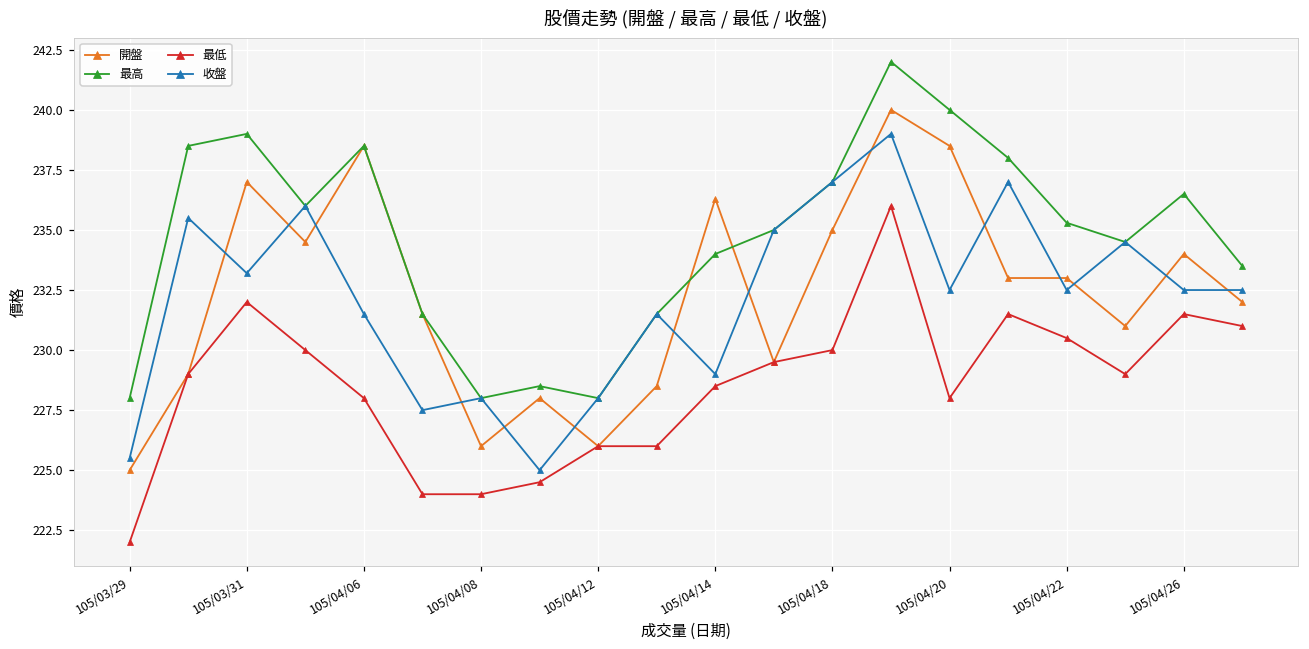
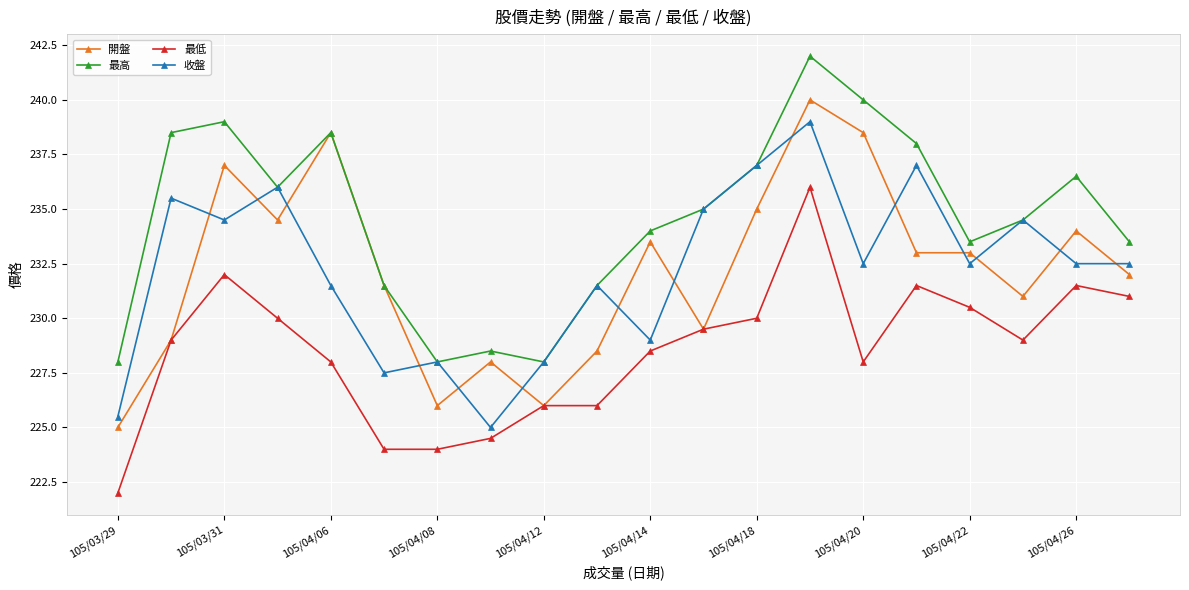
收盤, 105/03/31: 233.2 -> 234.5
開盤, 105/04/14: 236.3 -> 233.5
最高, 105/04/22: 235.3 -> 233.5
